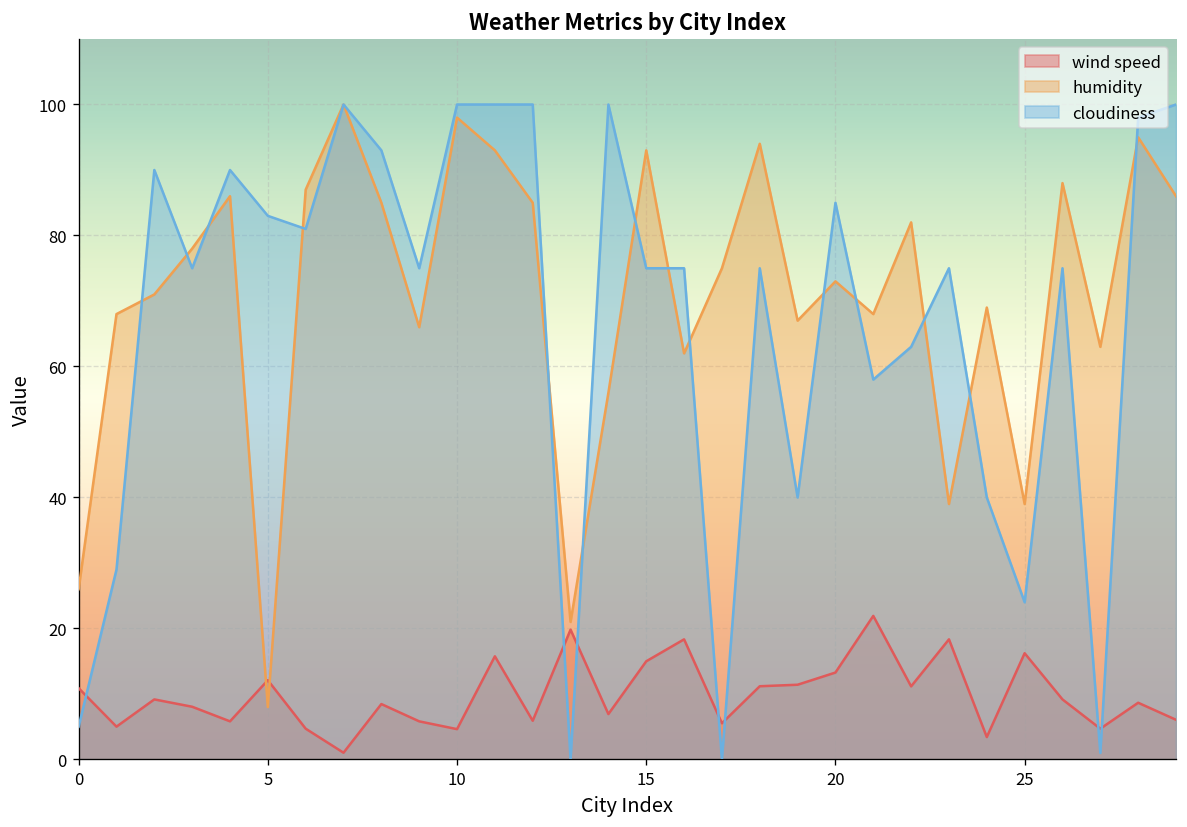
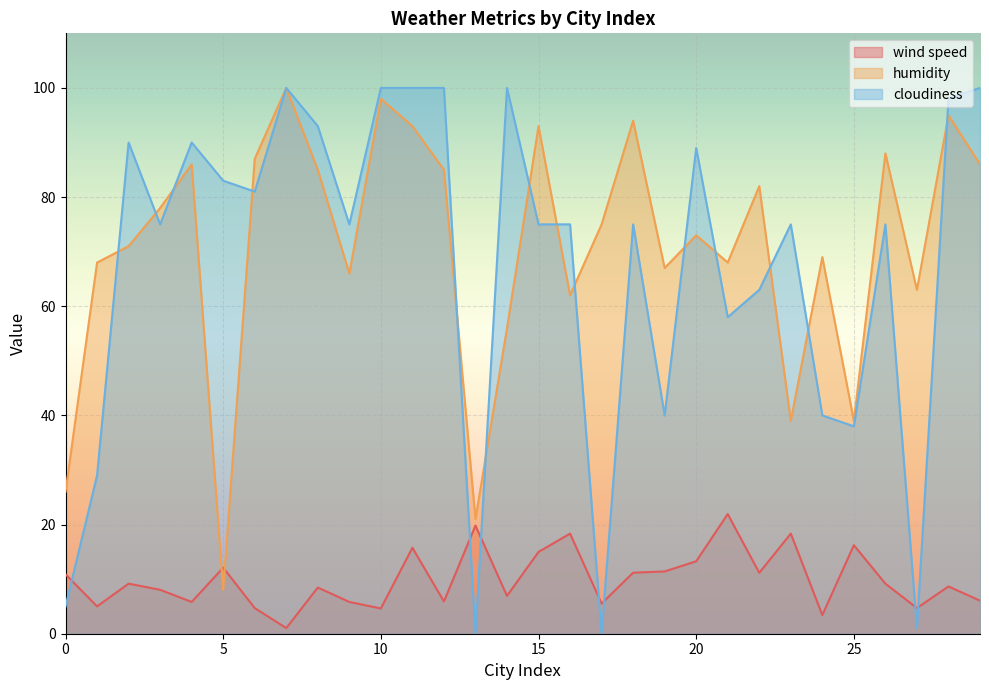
cloudiness, 20: 85 -> 89
cloudiness, 25: 24 -> 38
